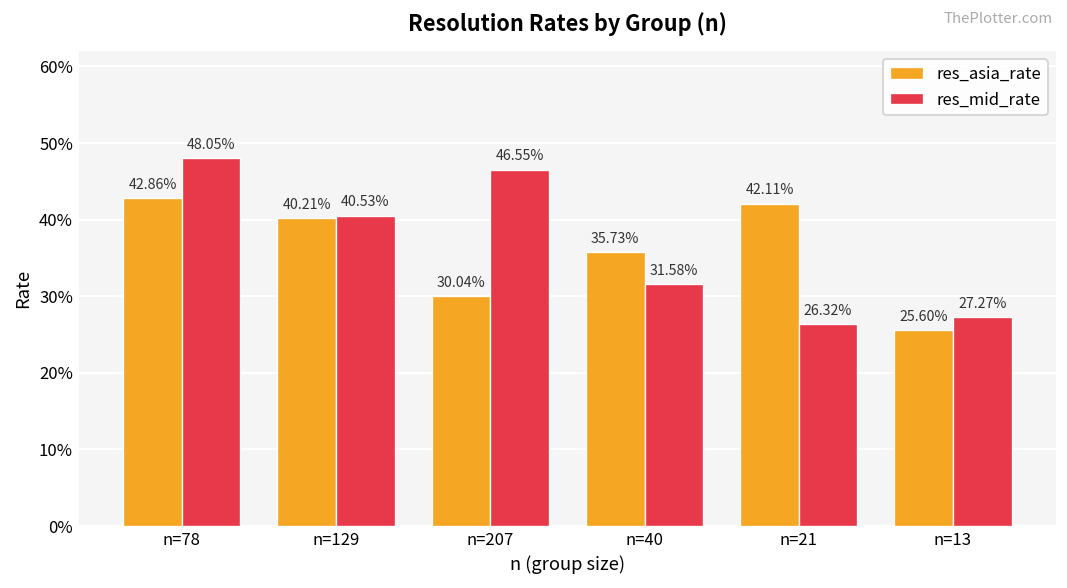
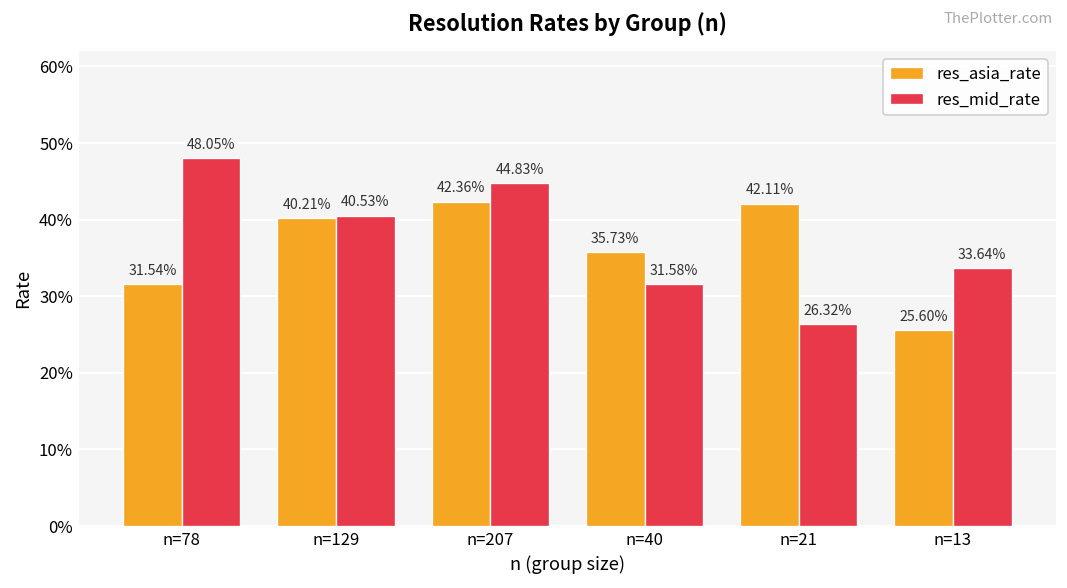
res_asia_rate, n=78: 42.86% -> 31.54%
res_asia_rate, n=207: 30.04% -> 42.36%
res_mid_rate, n=207: 46.55% -> 44.83%
res_mid_rate, n=13: 27.27% -> 33.64%
